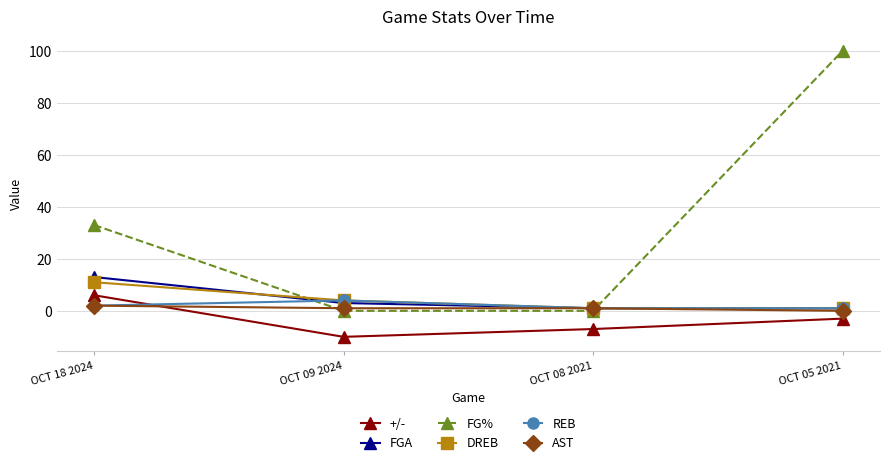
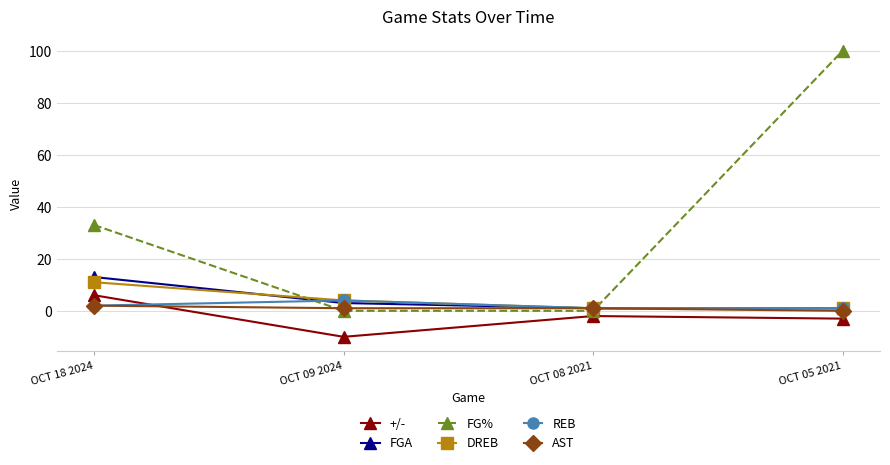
+/-, OCT 08 2021: -7 -> -2
